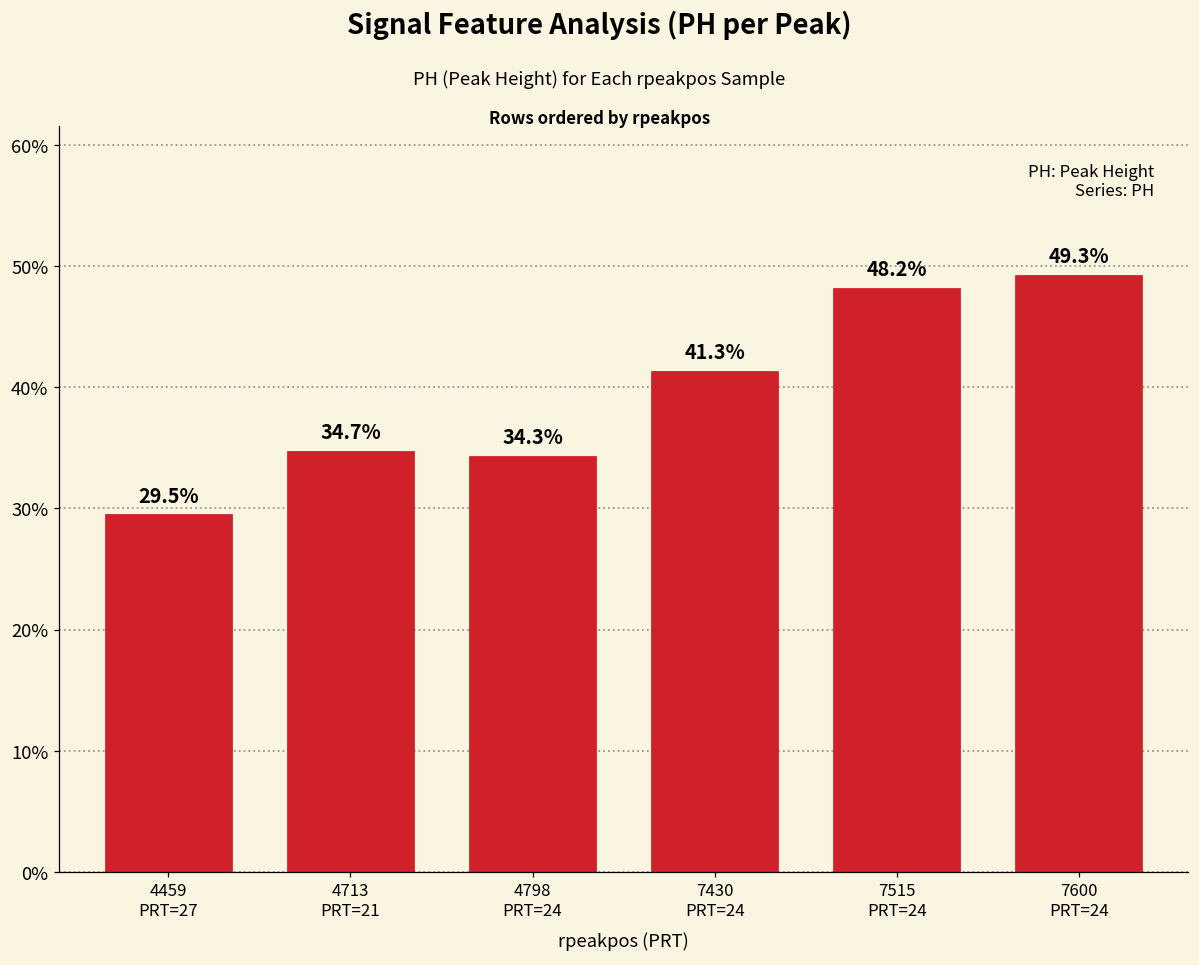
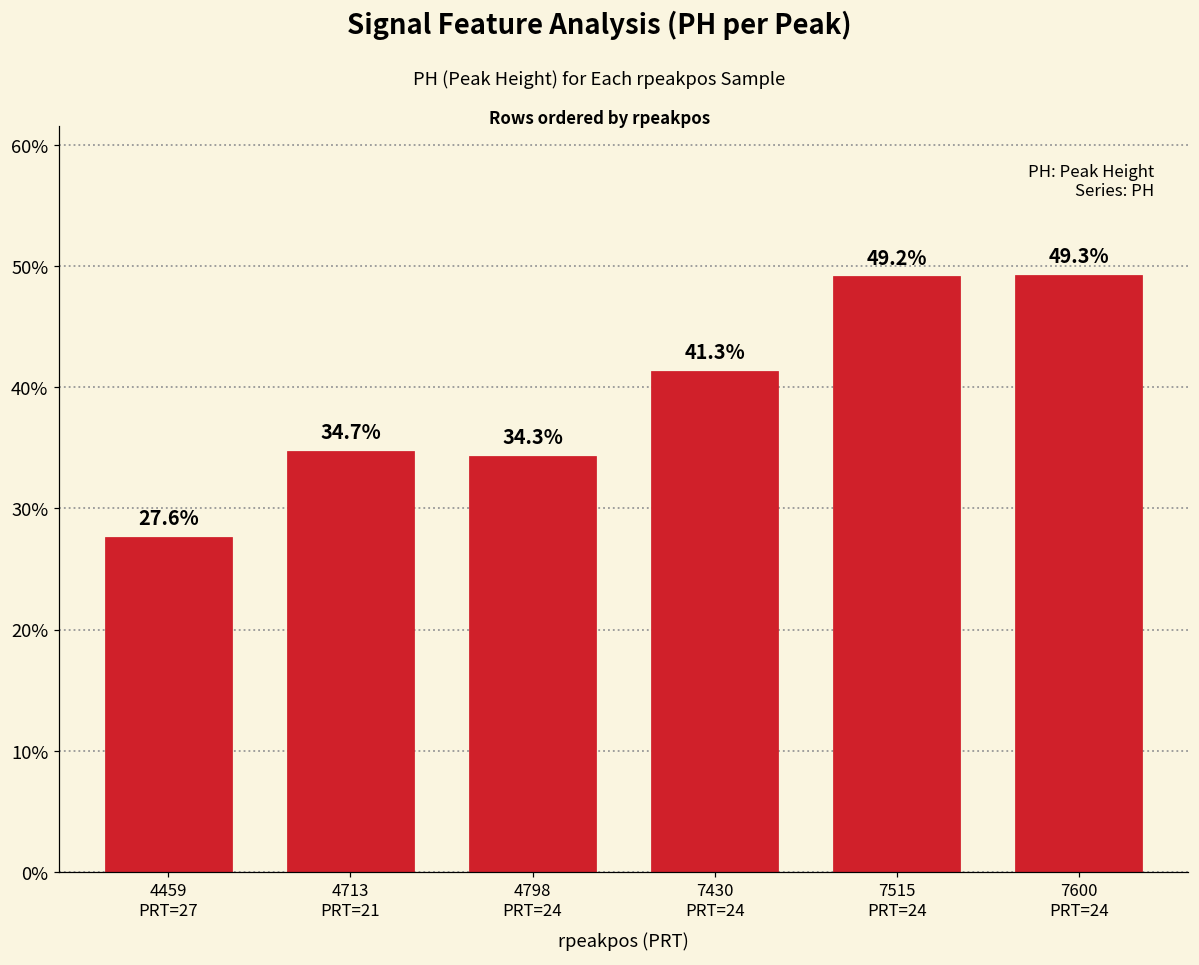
4459 PRT=27: 29.5% -> 27.6%
7515 PRT=24: 48.2% -> 49.2%
